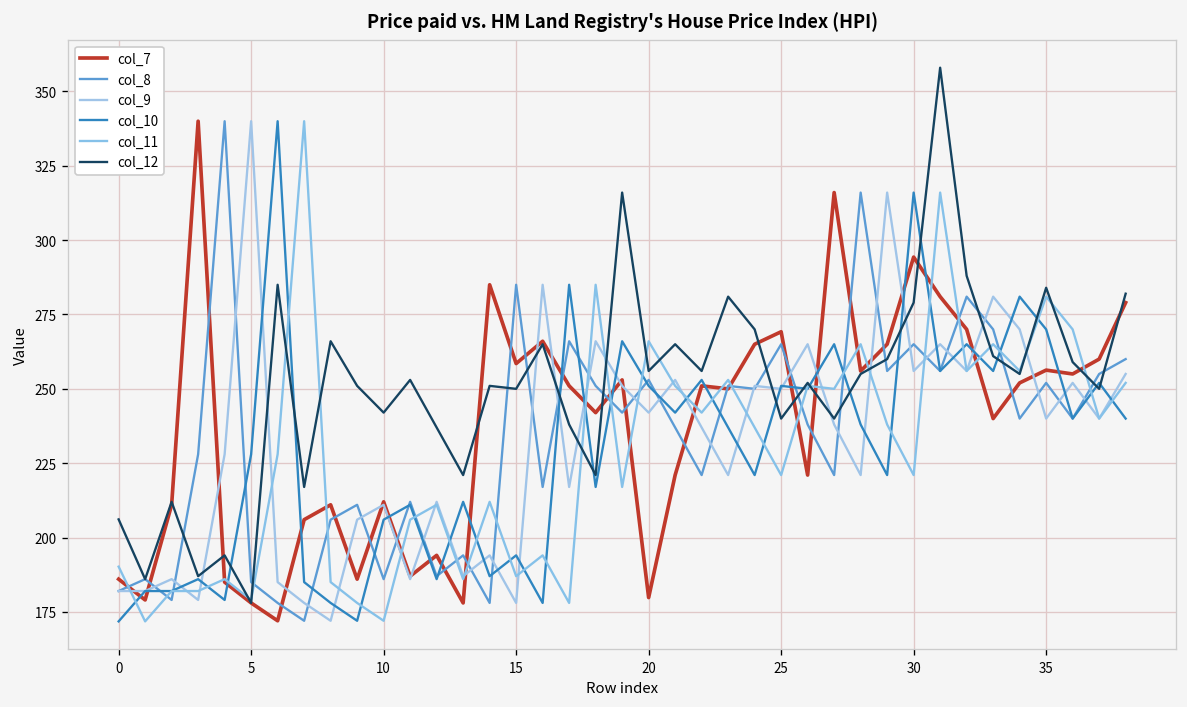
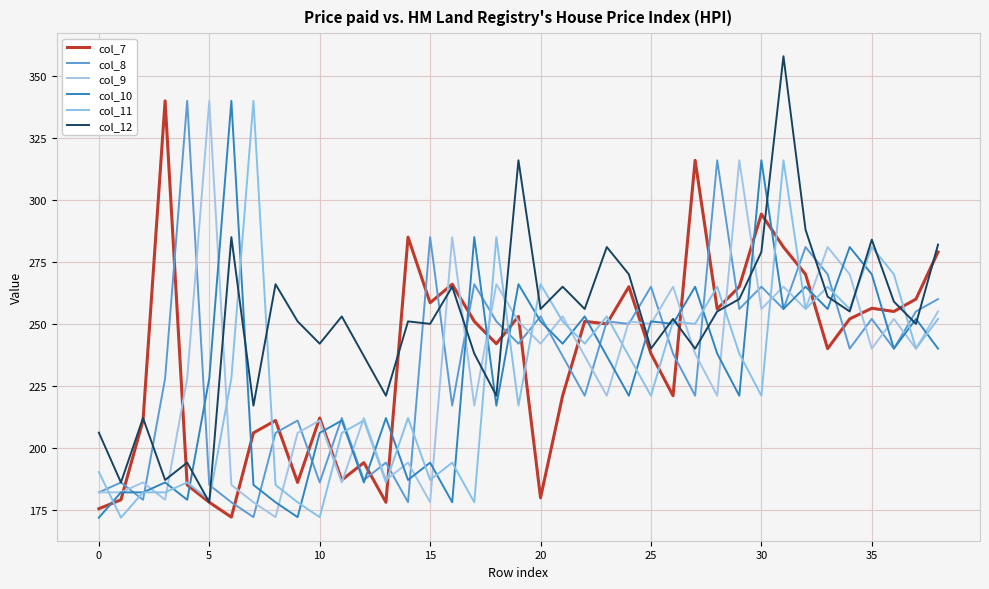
col_7, 0: 186 -> 175
col_7, 25: 269 -> 238
